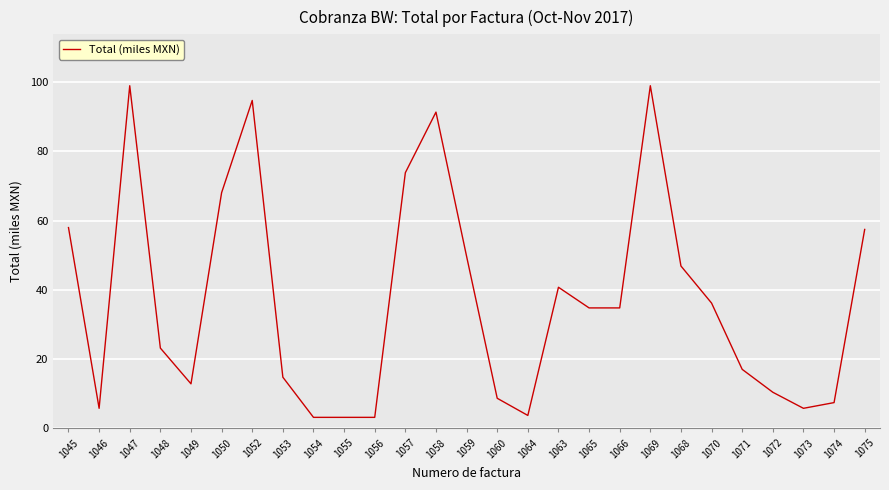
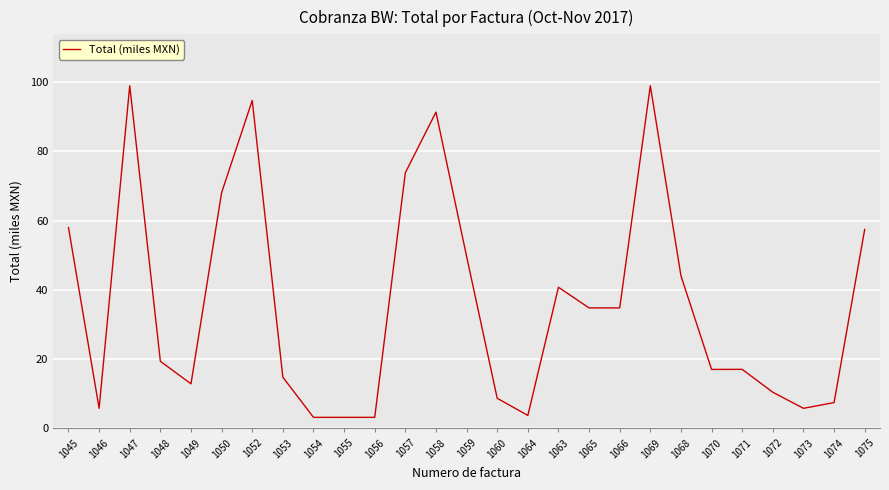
1048: 23 -> 19
1068: 47 -> 44
1070: 36 -> 17
